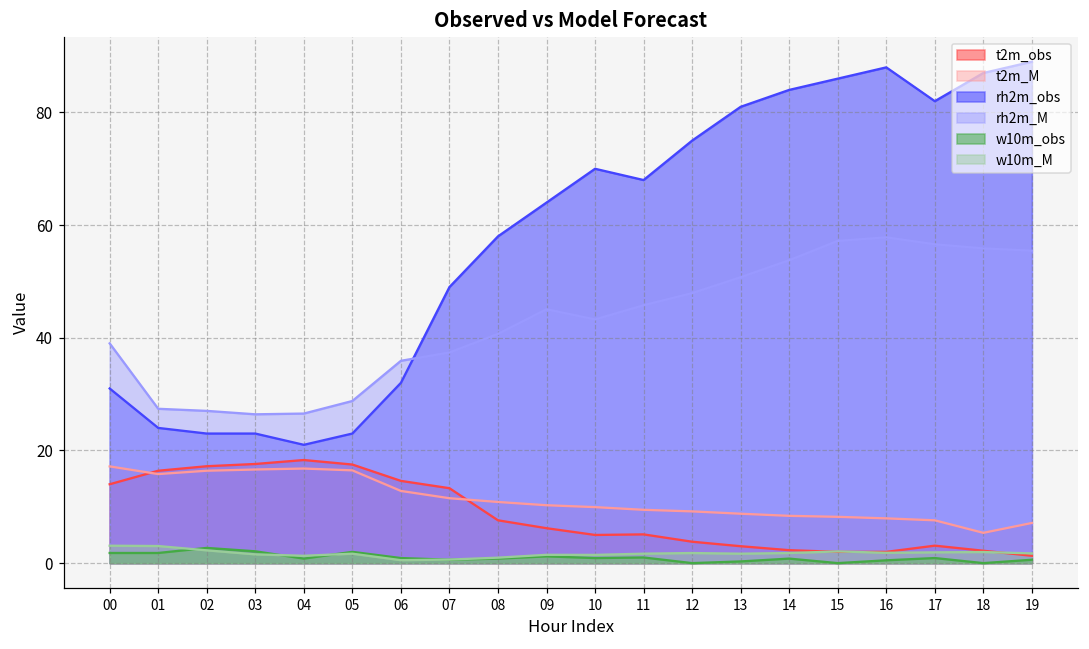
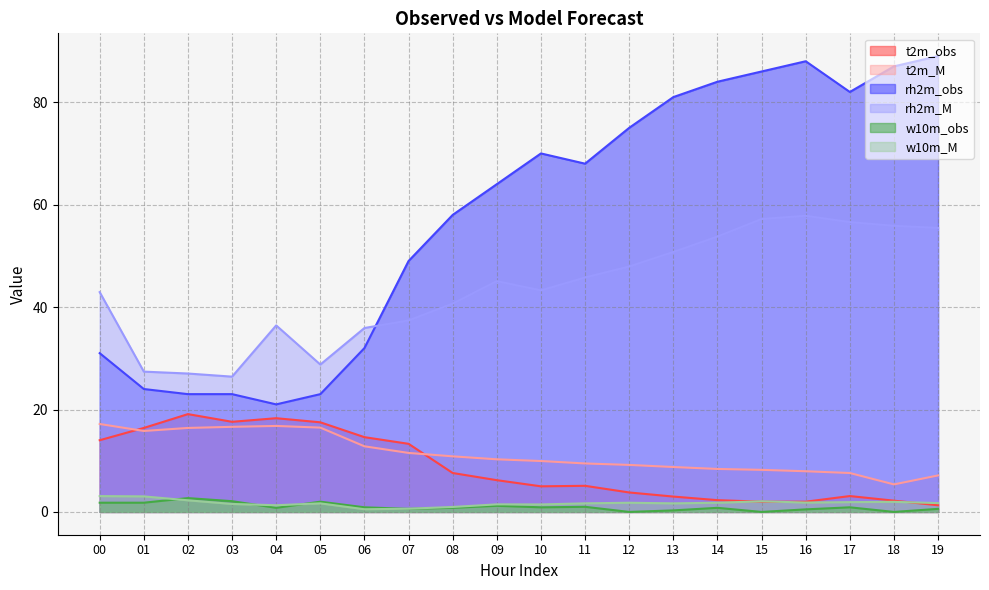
rh2m_M, 00: 39 -> 43
t2m_obs, 02: 17 -> 19
rh2m_M, 04: 27 -> 36
